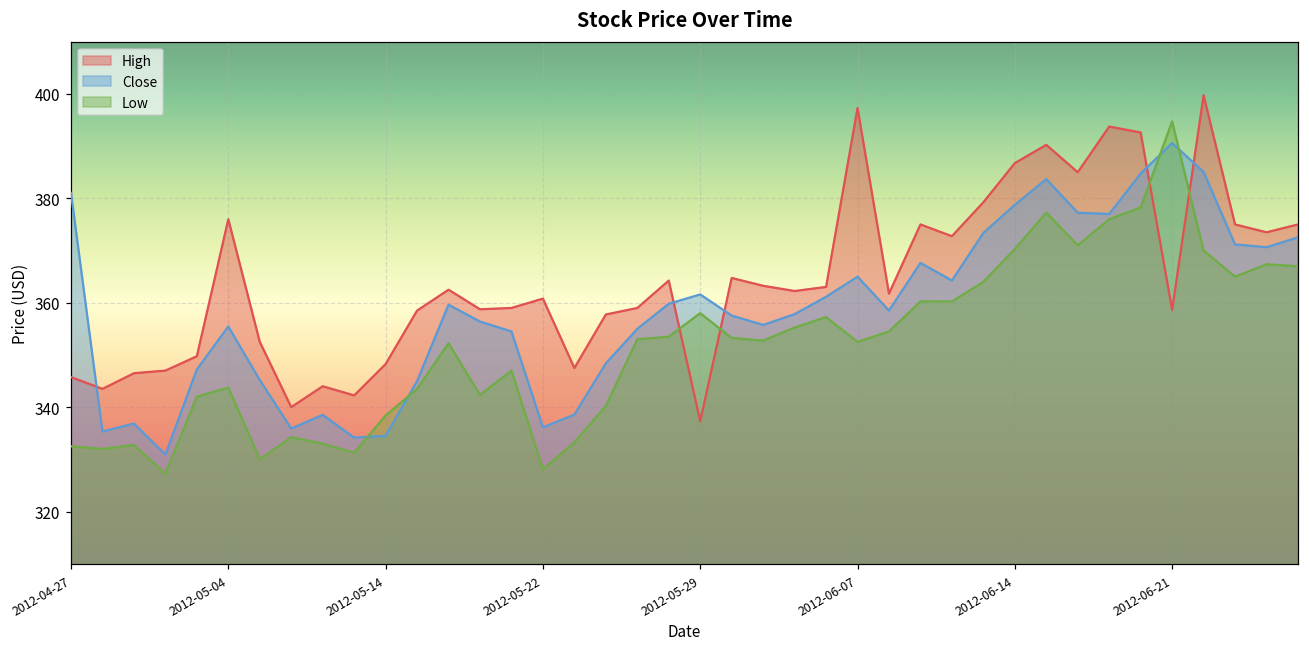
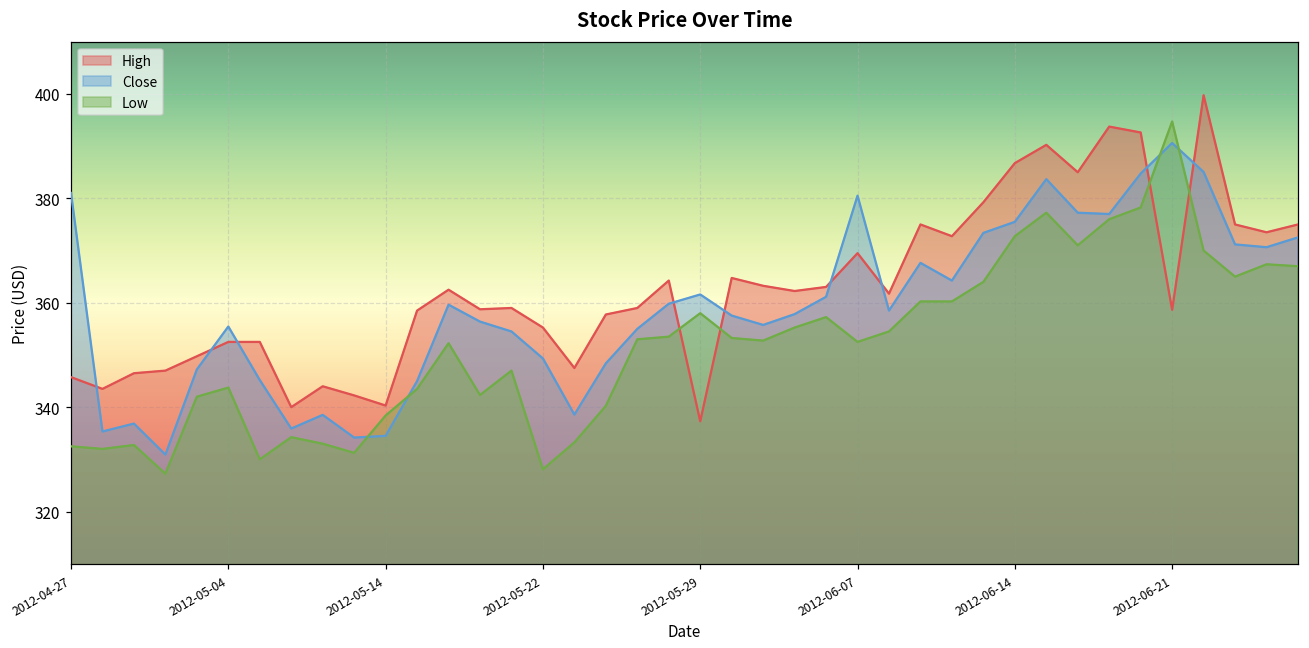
High, 2012-05-04: 376 -> 353
High, 2012-05-14: 348 -> 340
High, 2012-05-22: 361 -> 355
Close, 2012-05-22: 336 -> 349
High, 2012-06-07: 397 -> 370
Close, 2012-06-07: 365 -> 381
Close, 2012-06-14: 379 -> 376
Low, 2012-06-14: 370 -> 373
